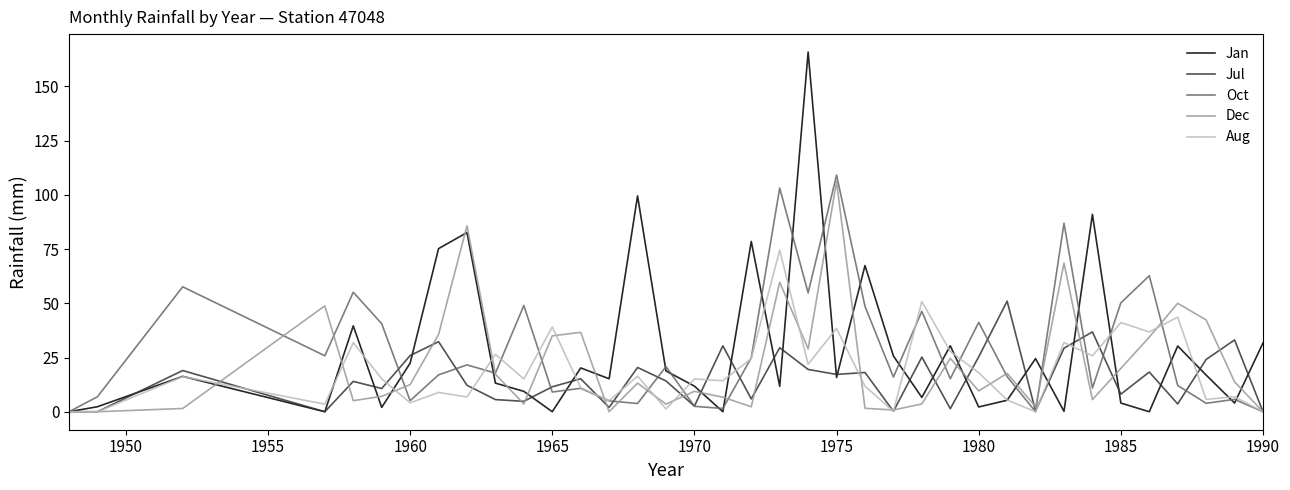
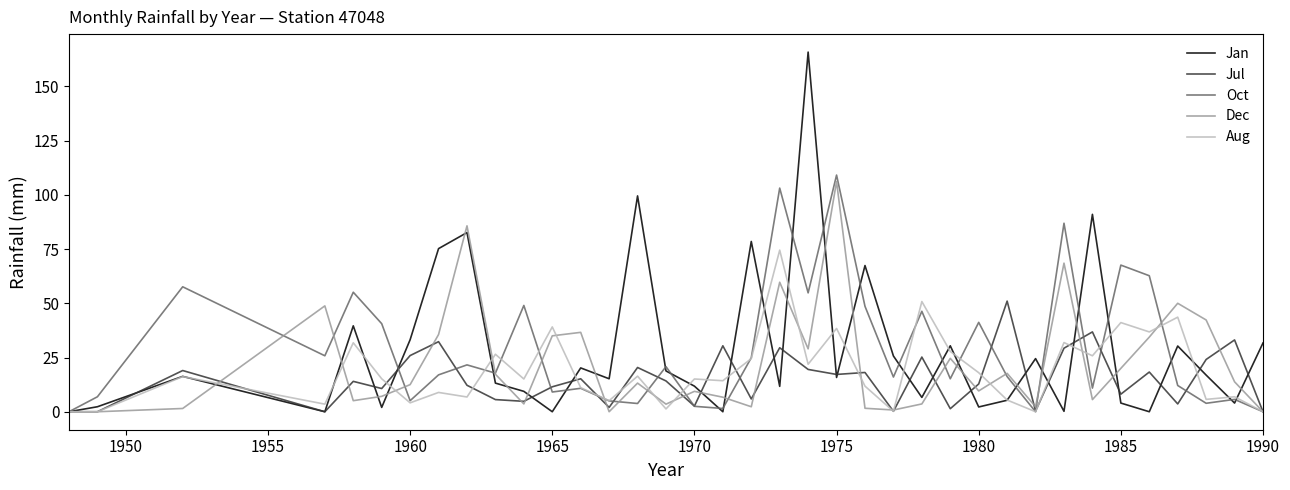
Jan, 1960: 22 -> 33
Jul, 1980: 25 -> 13
Oct, 1985: 50 -> 68
